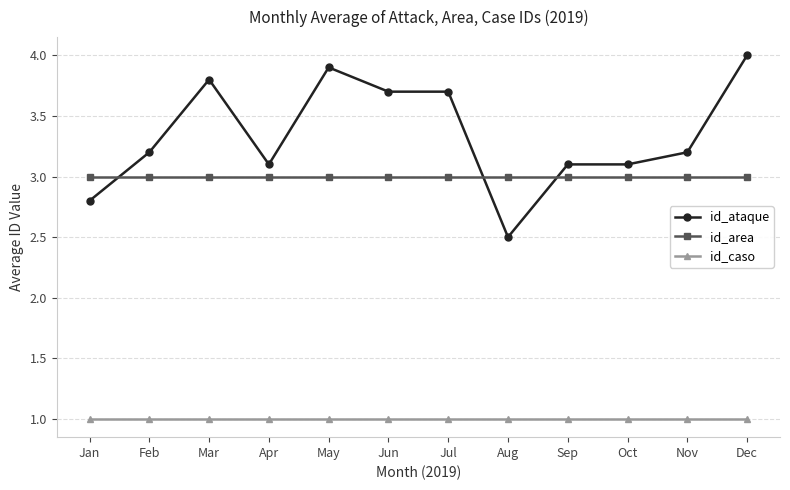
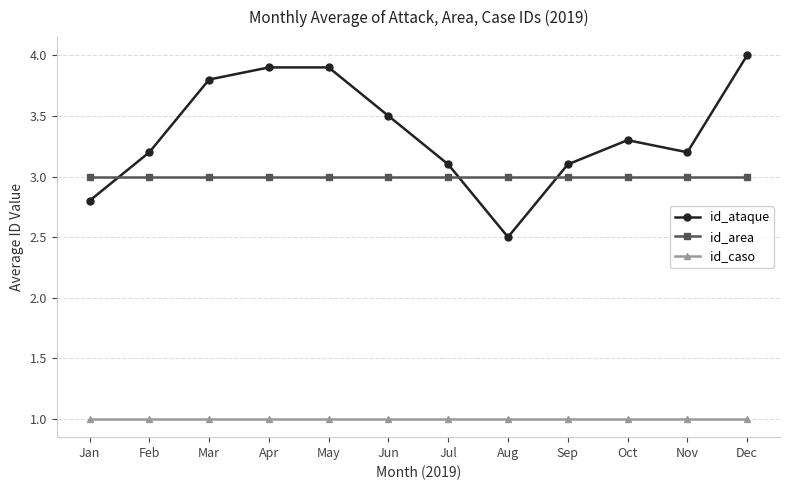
id_ataque, Apr: 3.1 -> 3.9
id_ataque, Jun: 3.7 -> 3.5
id_ataque, Jul: 3.7 -> 3.1
id_ataque, Oct: 3.1 -> 3.3
